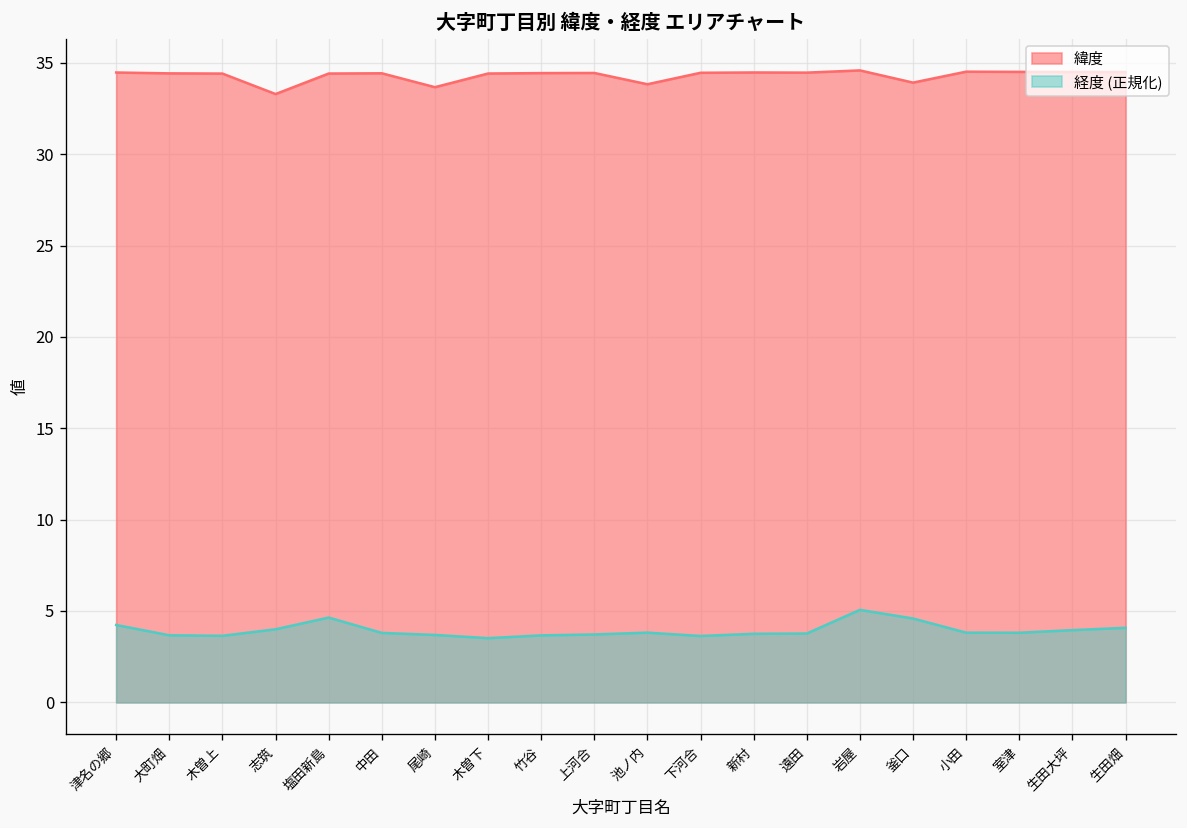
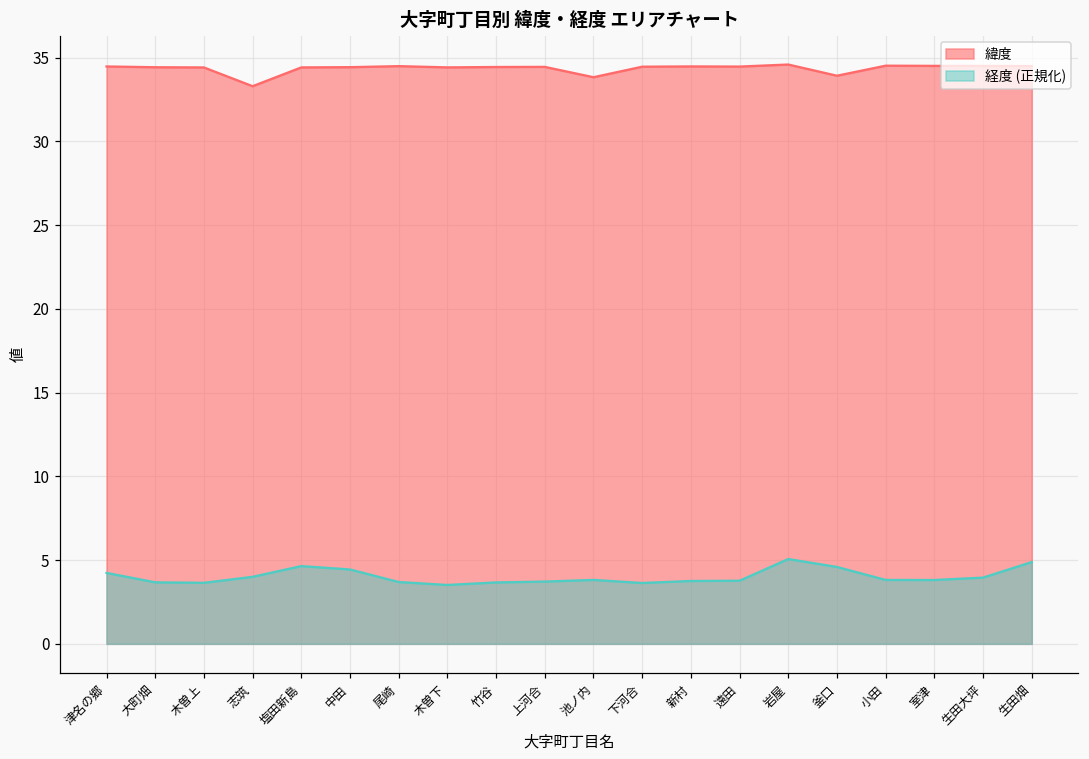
経度 (正規化), 中田: 3.8 -> 4.4
緯度, 尾崎: 33.7 -> 34.5
経度 (正規化), 生田畑: 4.1 -> 4.9
